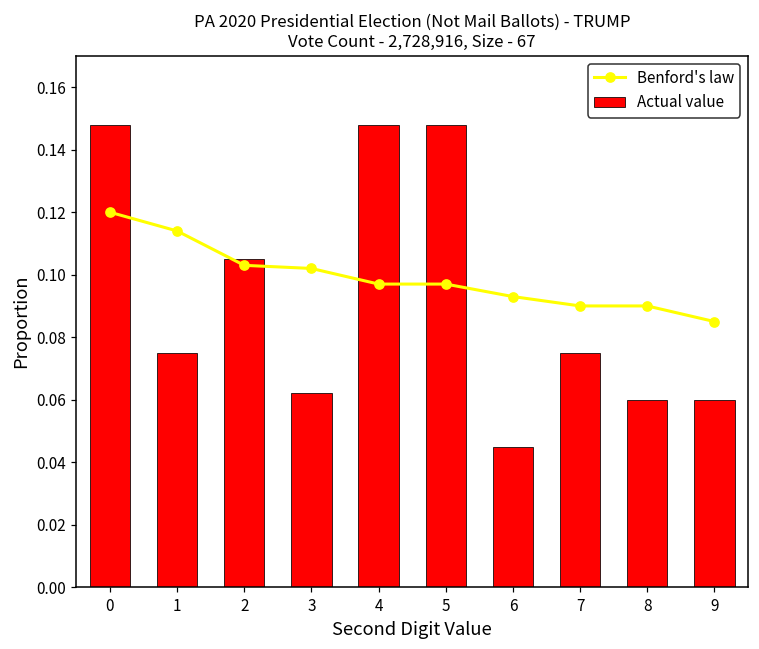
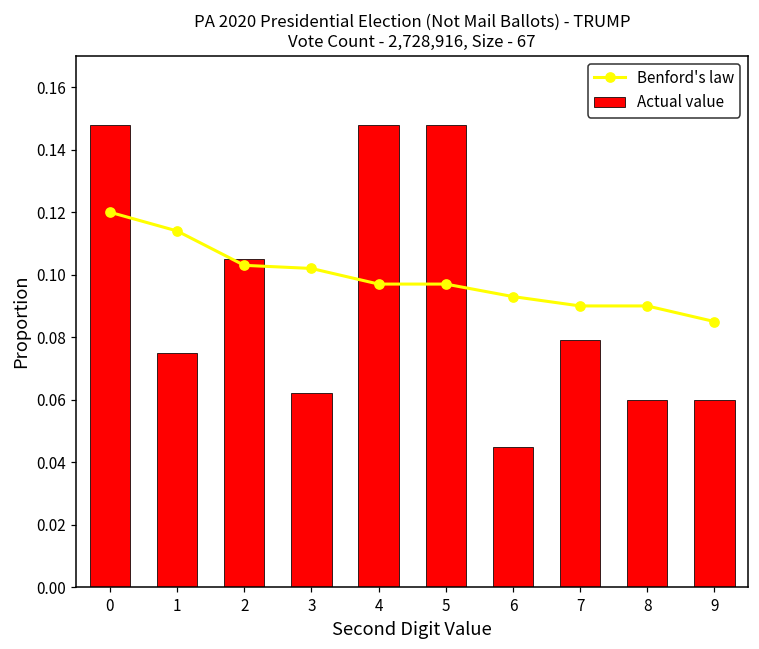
Actual value, 7: 0.075 -> 0.079
